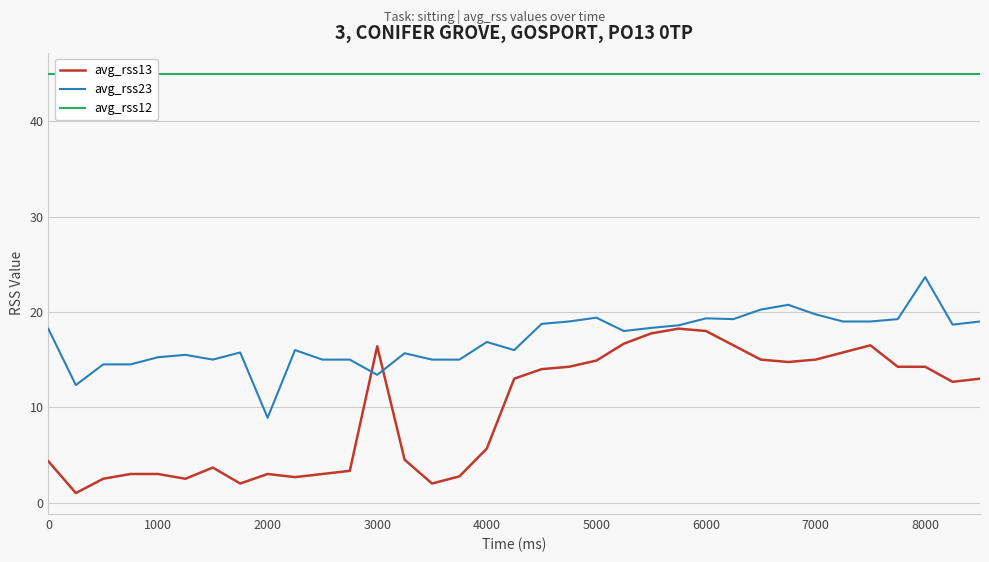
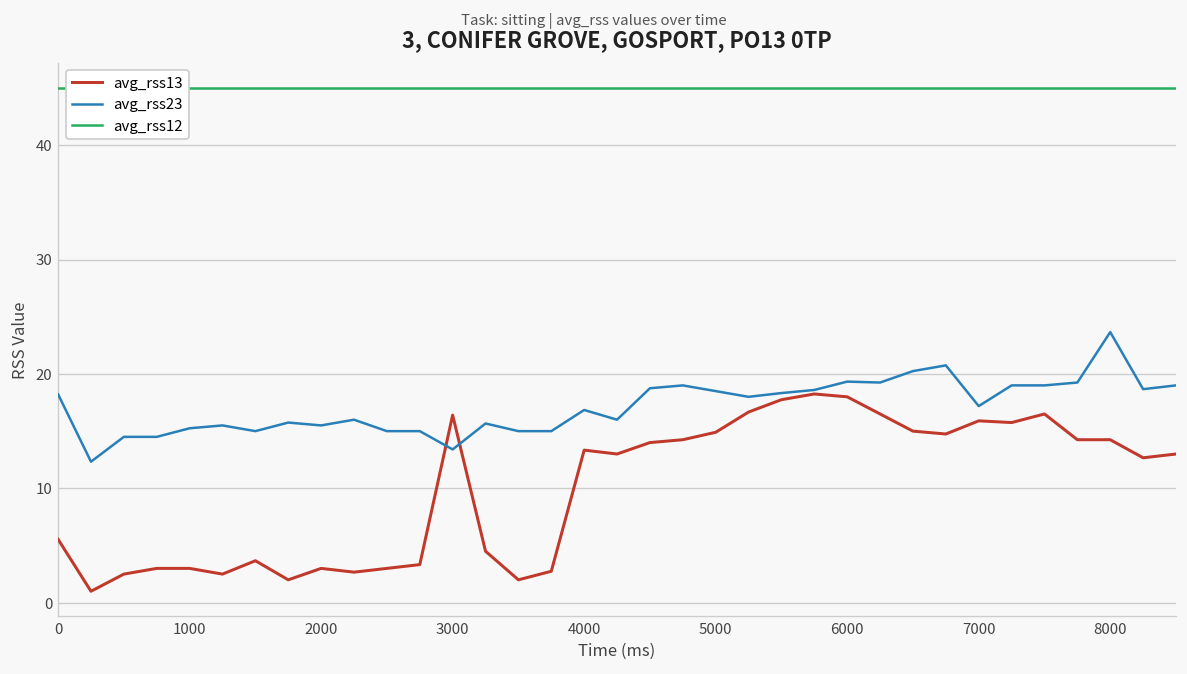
avg_rss13, 0: 4 -> 6
avg_rss23, 2000: 9 -> 16
avg_rss13, 4000: 6 -> 13
avg_rss23, 5000: 19.4 -> 18.5
avg_rss13, 7000: 15 -> 16
avg_rss23, 7000: 20 -> 17
